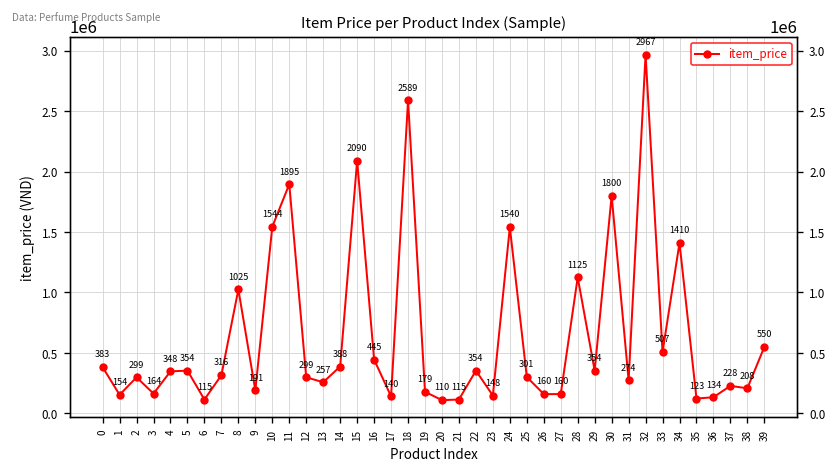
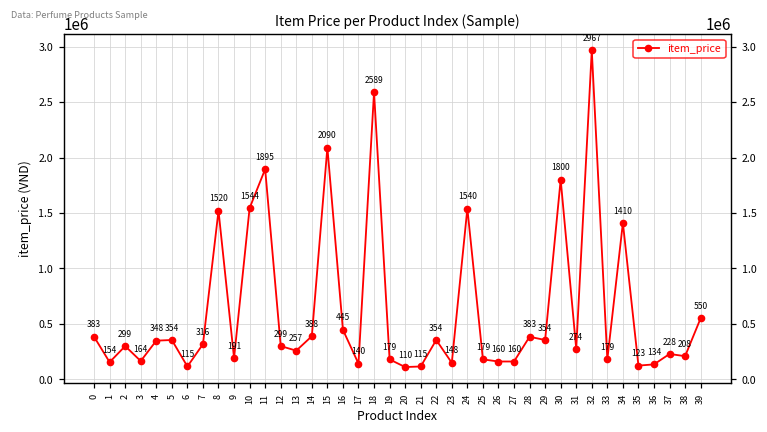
8: 1025 -> 1520
25: 301 -> 179
28: 1125 -> 383
33: 507 -> 179
